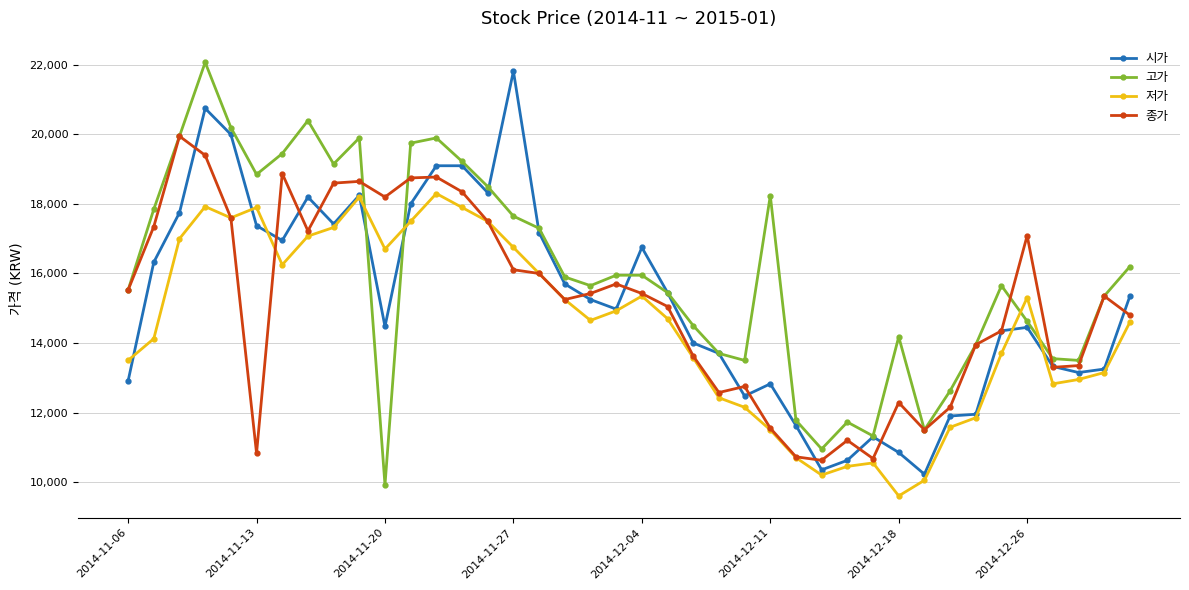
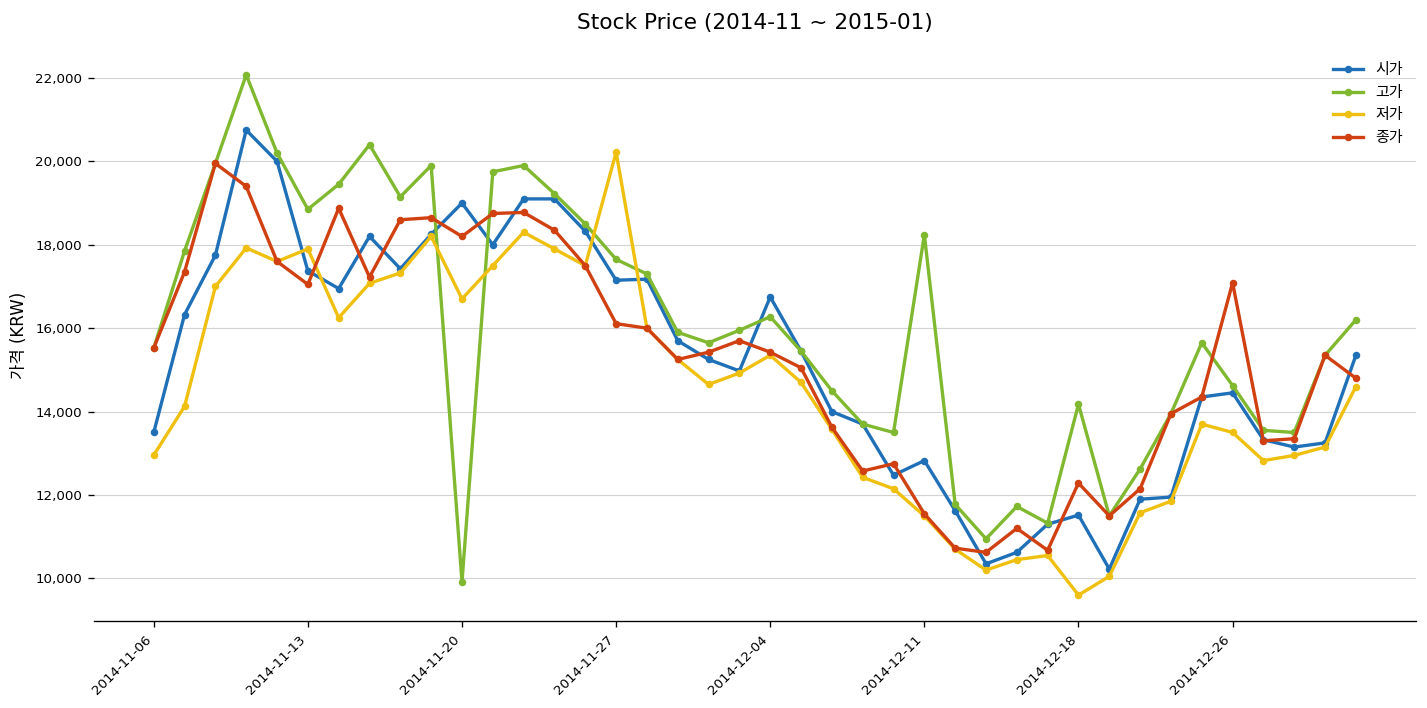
시가, 2014-11-06: 12,900 -> 13,500
저가, 2014-11-06: 13,500 -> 13,000
종가, 2014-11-13: 10,800 -> 17,100
시가, 2014-11-20: 14,500 -> 19,000
시가, 2014-11-27: 21,800 -> 17,200
저가, 2014-11-27: 16,800 -> 20,200
고가, 2014-12-04: 16,000 -> 16,300
시가, 2014-12-18: 10,900 -> 11,500
저가, 2014-12-26: 15,300 -> 13,500
